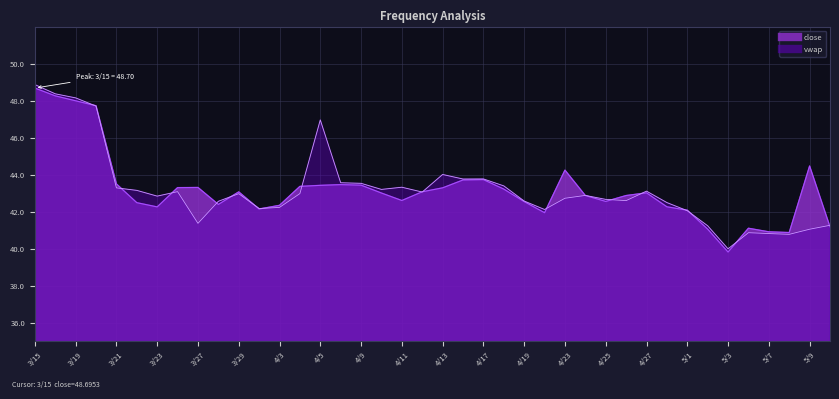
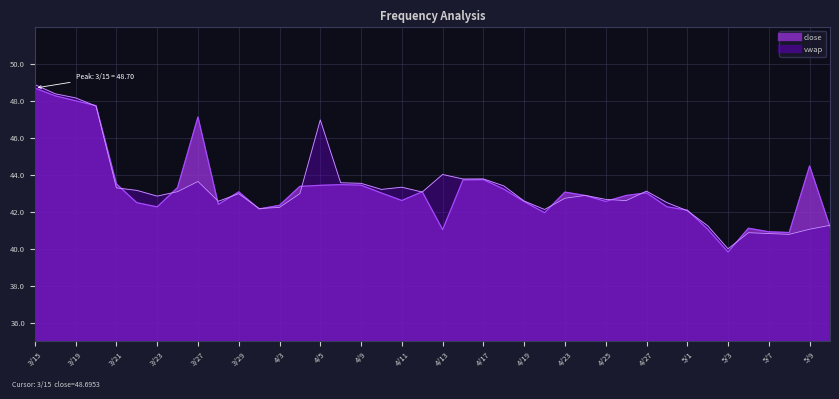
close, 3/27: 43.3 -> 47.1
vwap, 3/27: 41.4 -> 43.6
close, 4/13: 43.3 -> 41.0
close, 4/23: 44.3 -> 43.1
